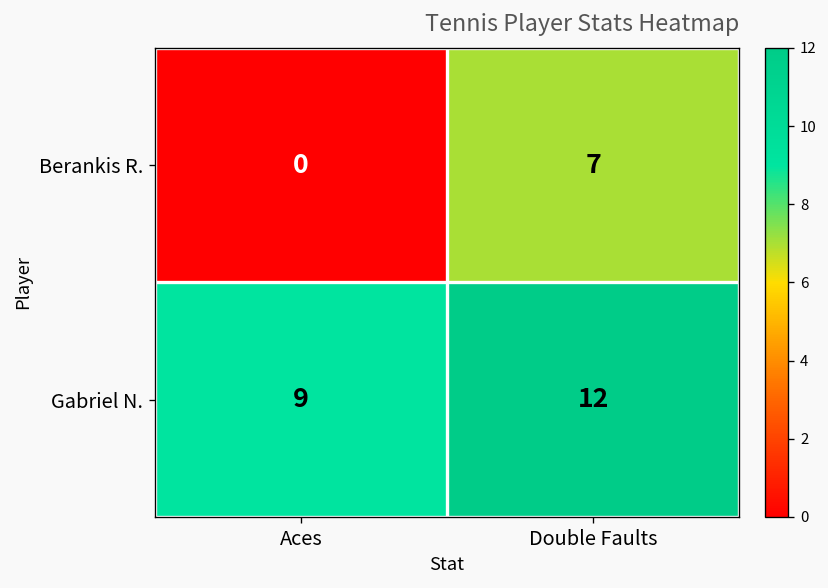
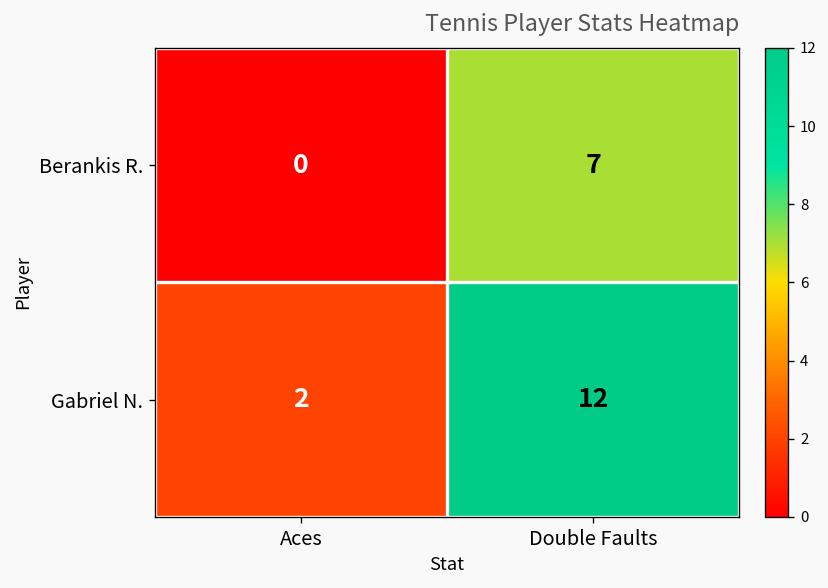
Gabriel N., Aces: 9 -> 2
